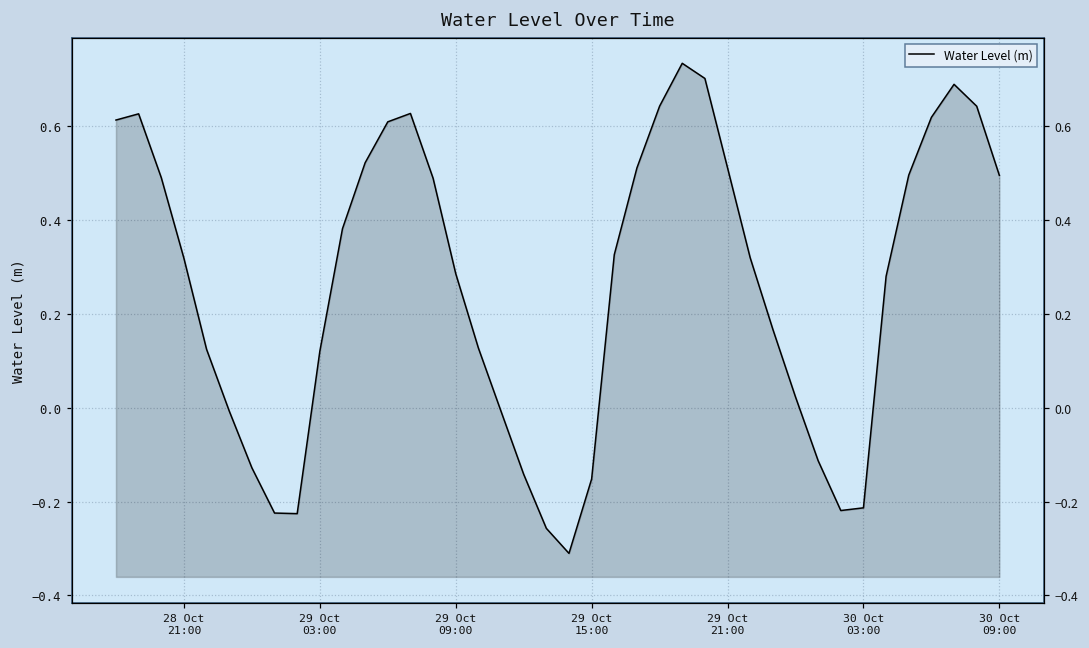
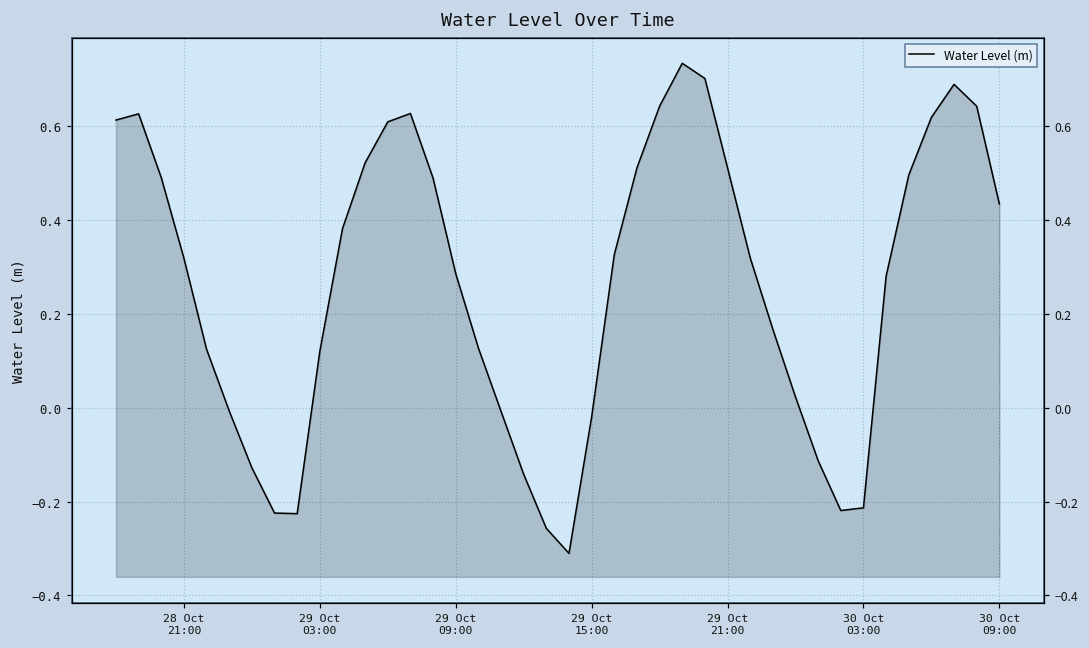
29 Oct 15:00: -0.15 -> -0.02
30 Oct 09:00: 0.49 -> 0.43
